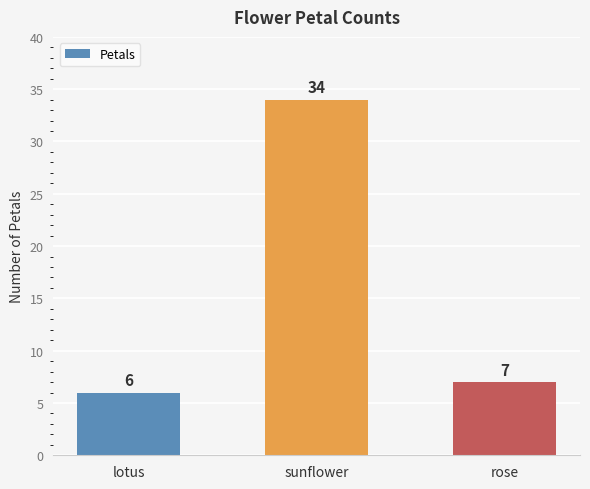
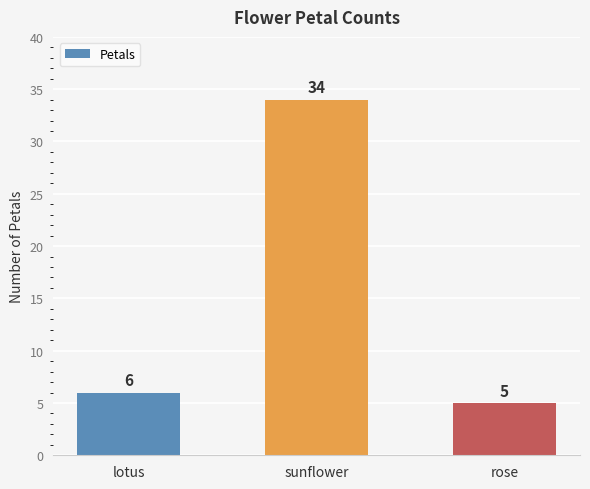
rose: 7 -> 5
